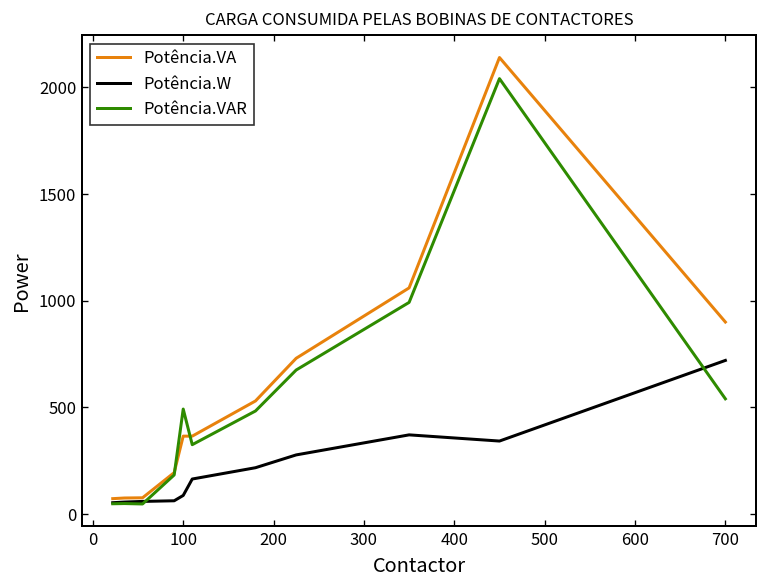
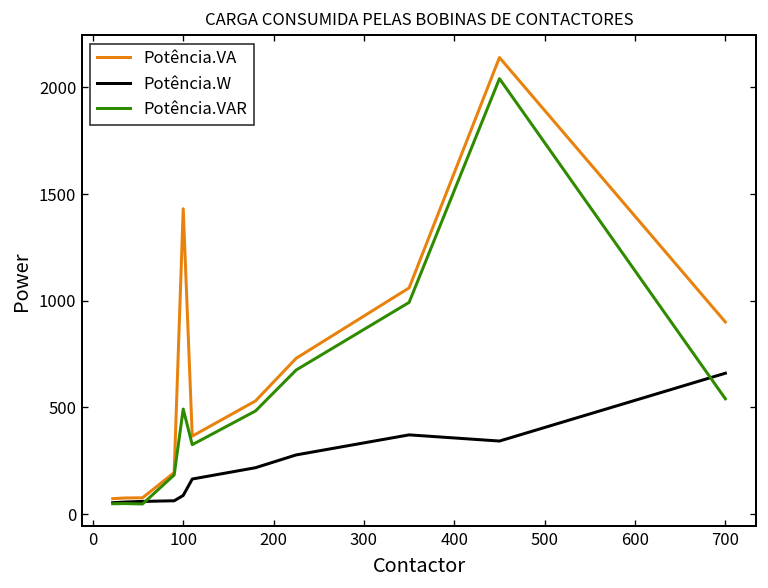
Potência.VA, 100: 370 -> 1430
Potência.W, 700: 720 -> 660
